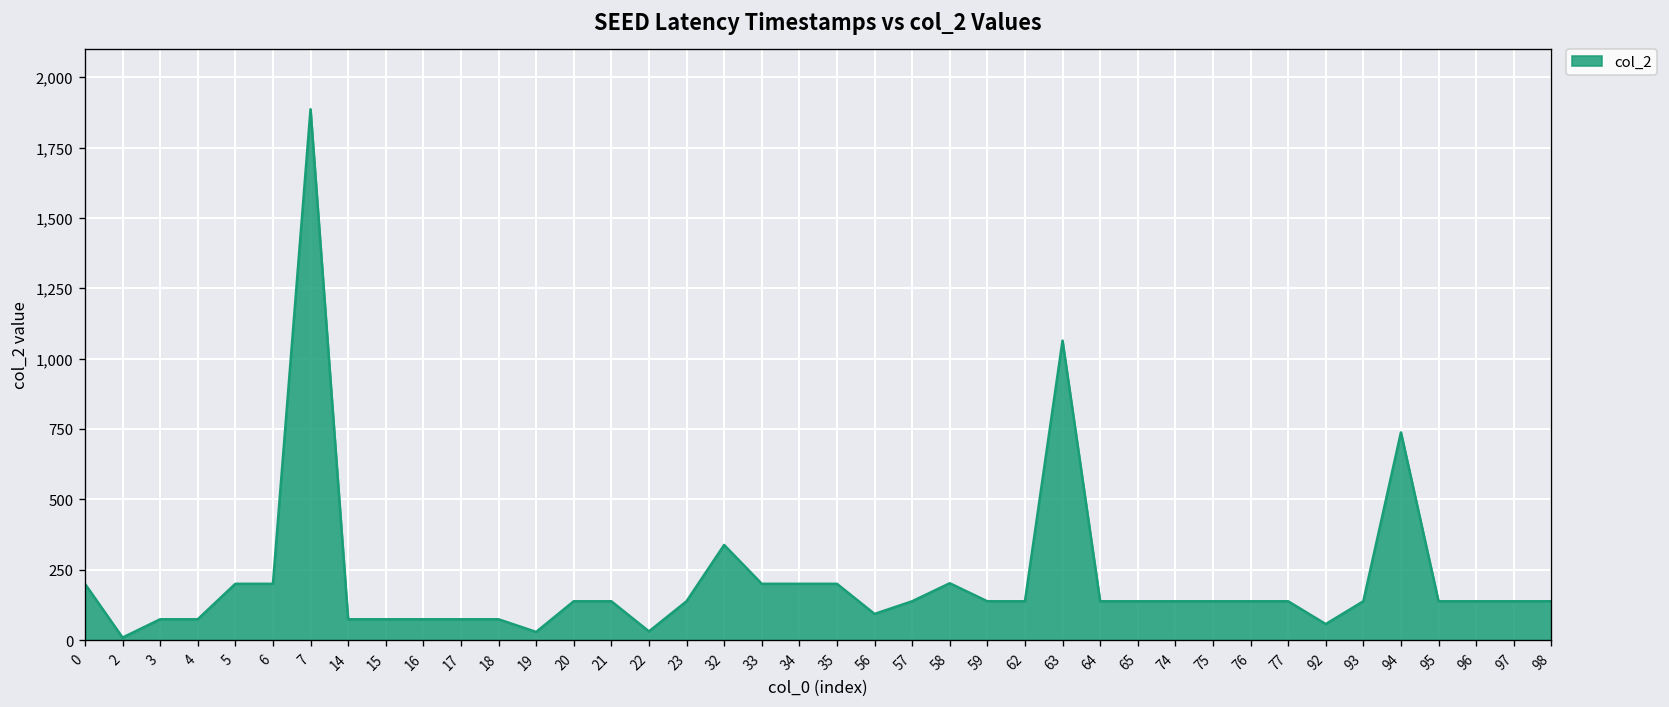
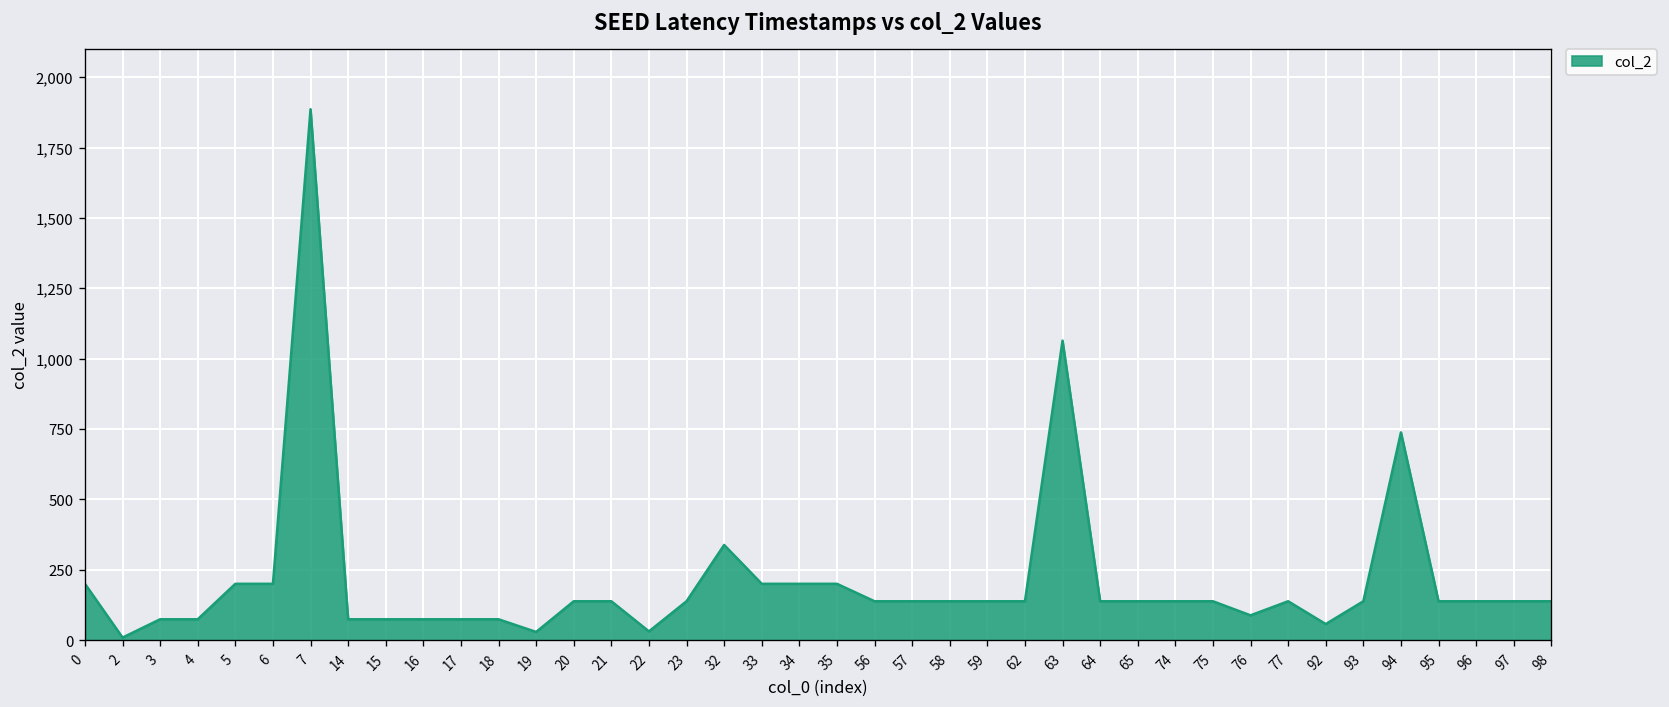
56: 90 -> 140
58: 200 -> 140
76: 140 -> 90
